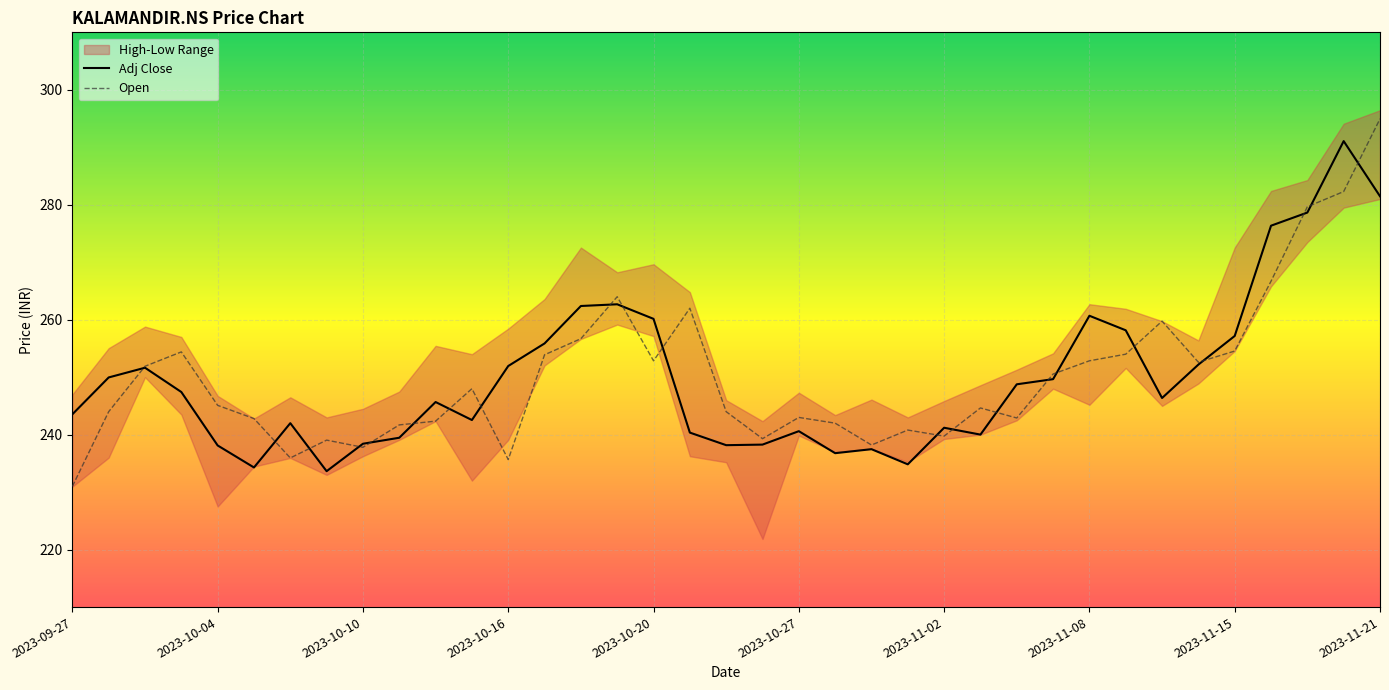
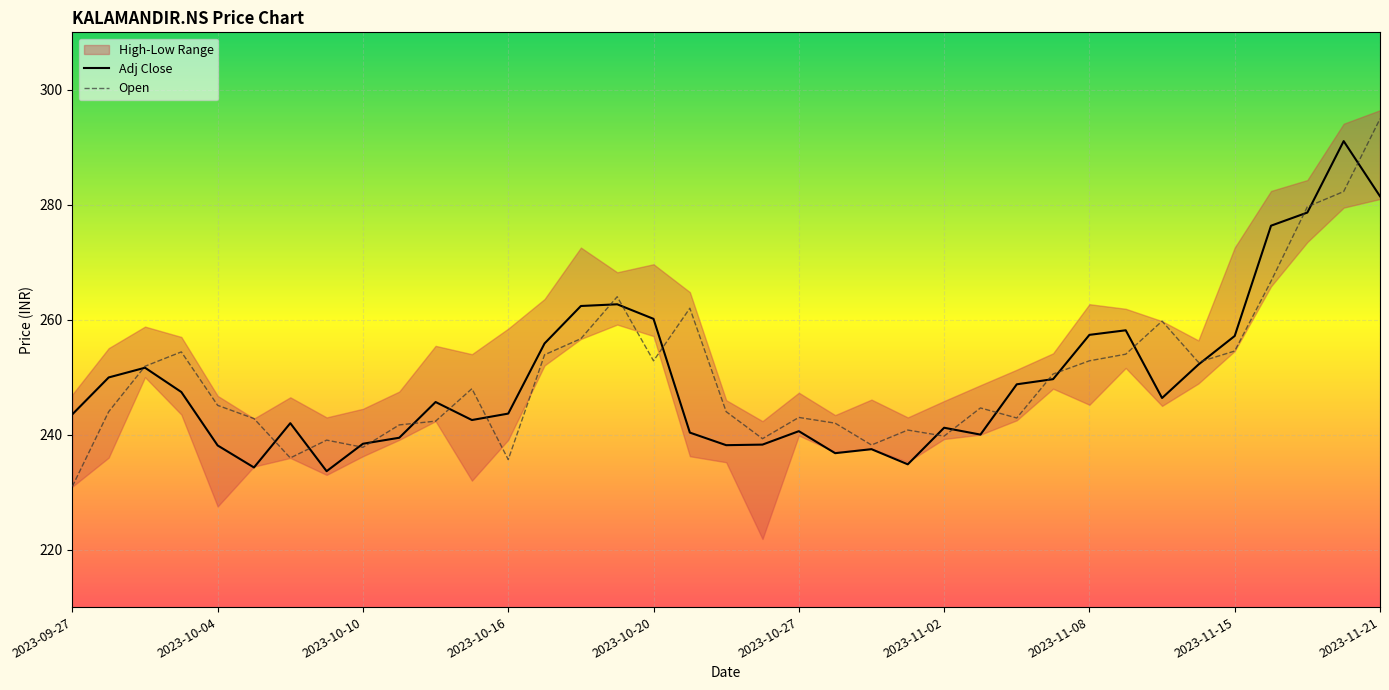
Adj Close, 2023-10-16: 252 -> 244
Adj Close, 2023-11-08: 261 -> 257
